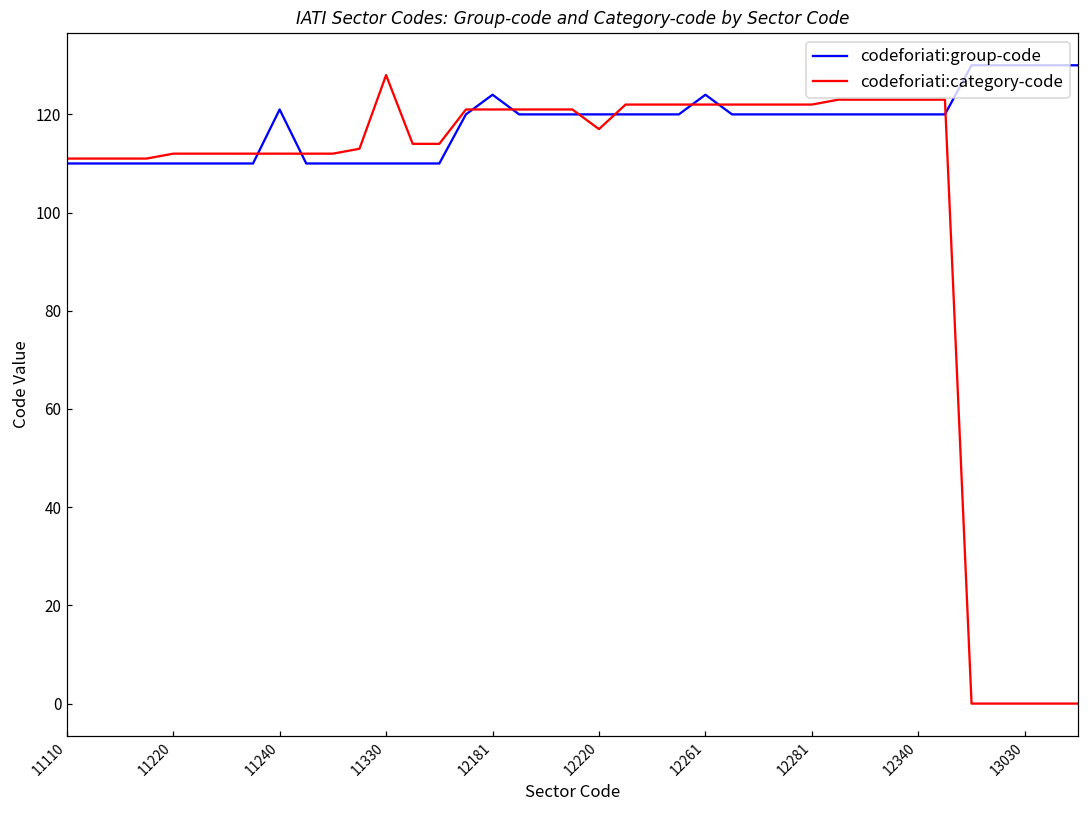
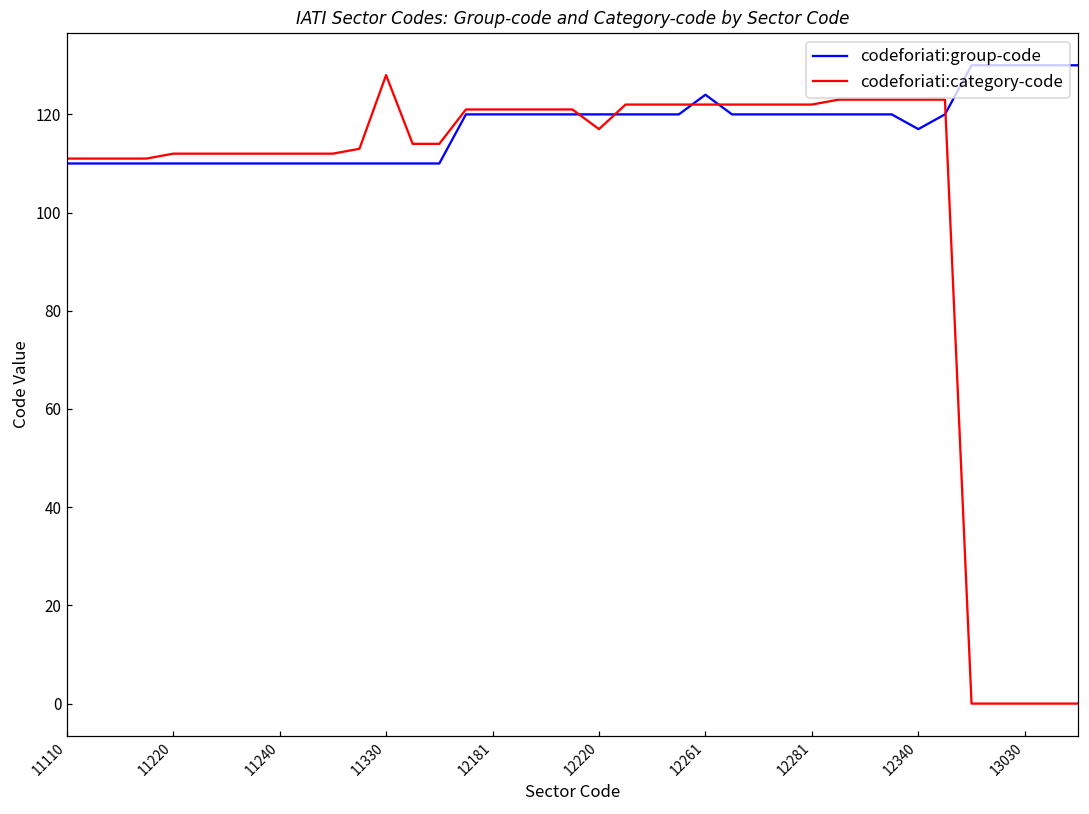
codeforiati:group-code, 11240: 121 -> 110
codeforiati:group-code, 12181: 124 -> 120
codeforiati:group-code, 12340: 120 -> 117
